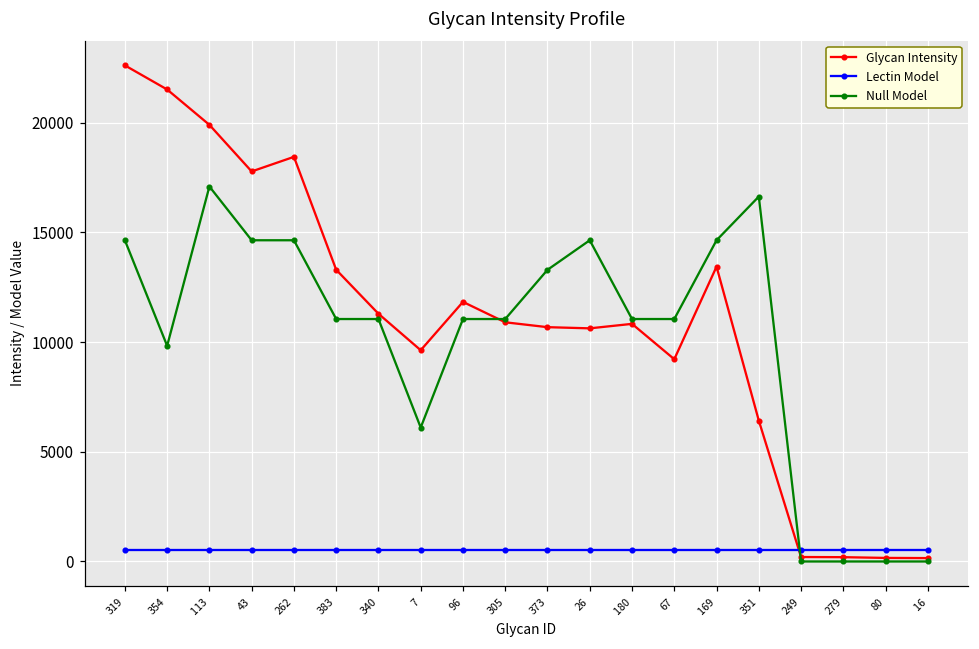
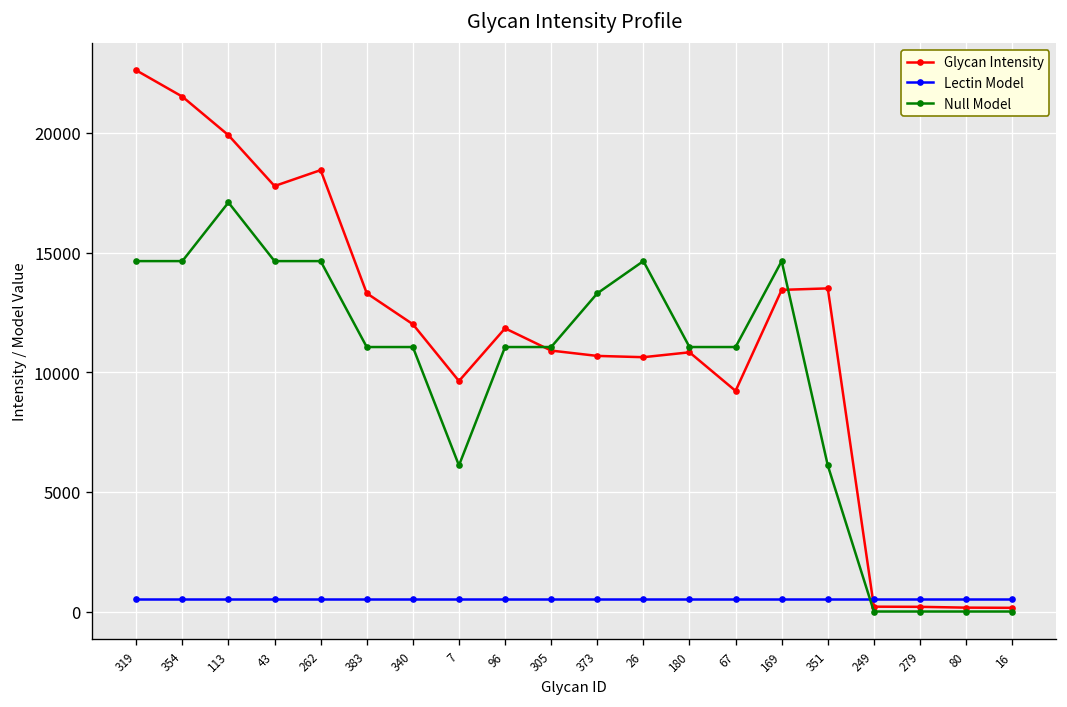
Null Model, 354: 9800 -> 14600
Glycan Intensity, 340: 11300 -> 12000
Glycan Intensity, 351: 6400 -> 13500
Null Model, 351: 16600 -> 6100
